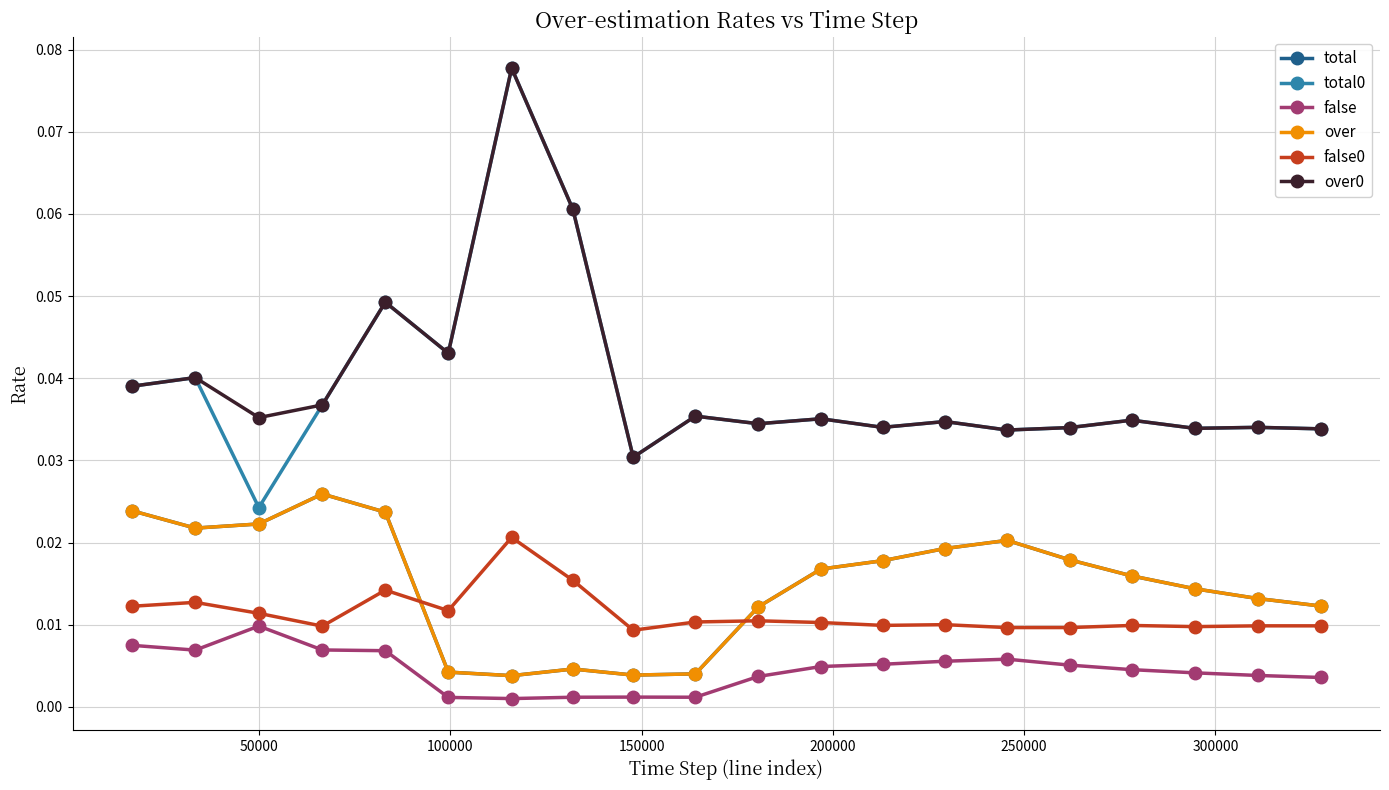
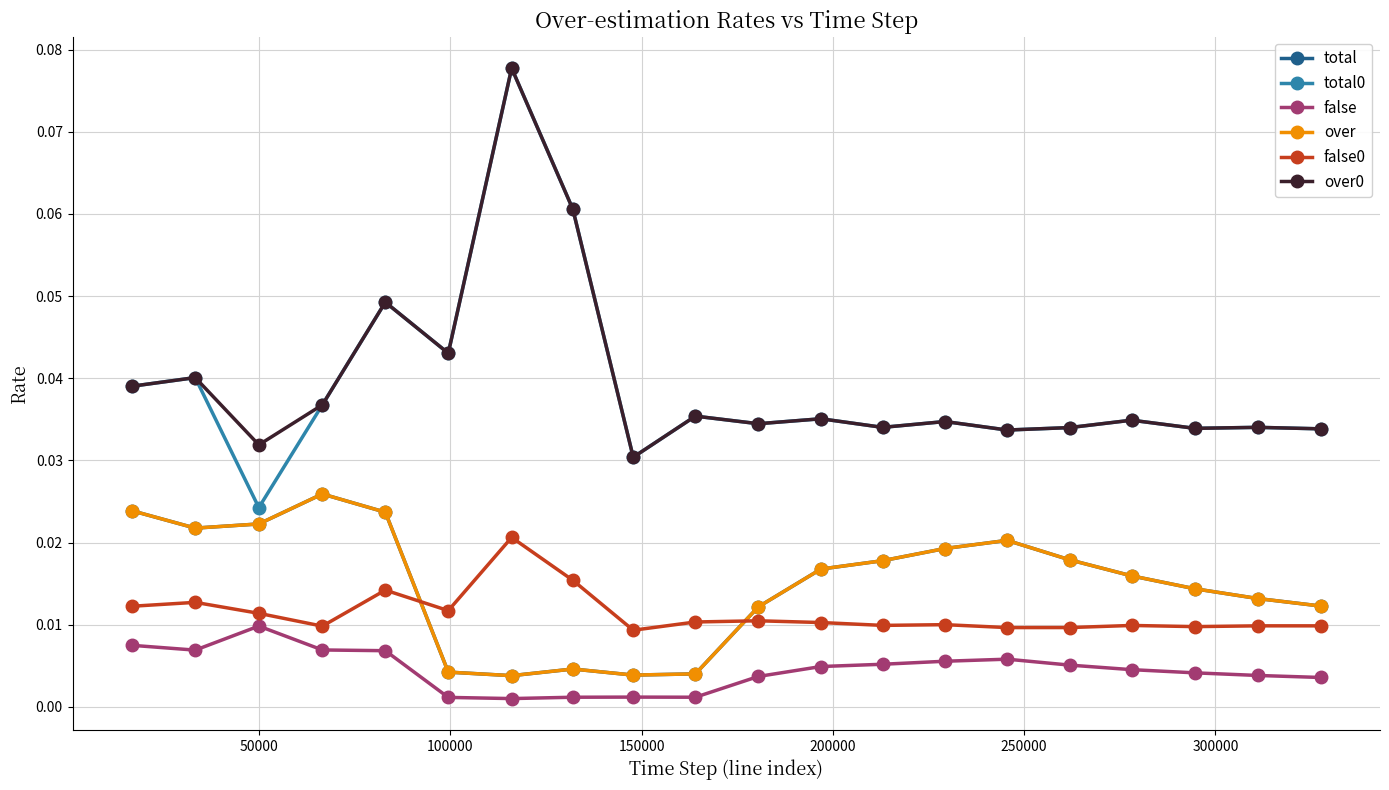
over0, 50000: 0.035 -> 0.032
